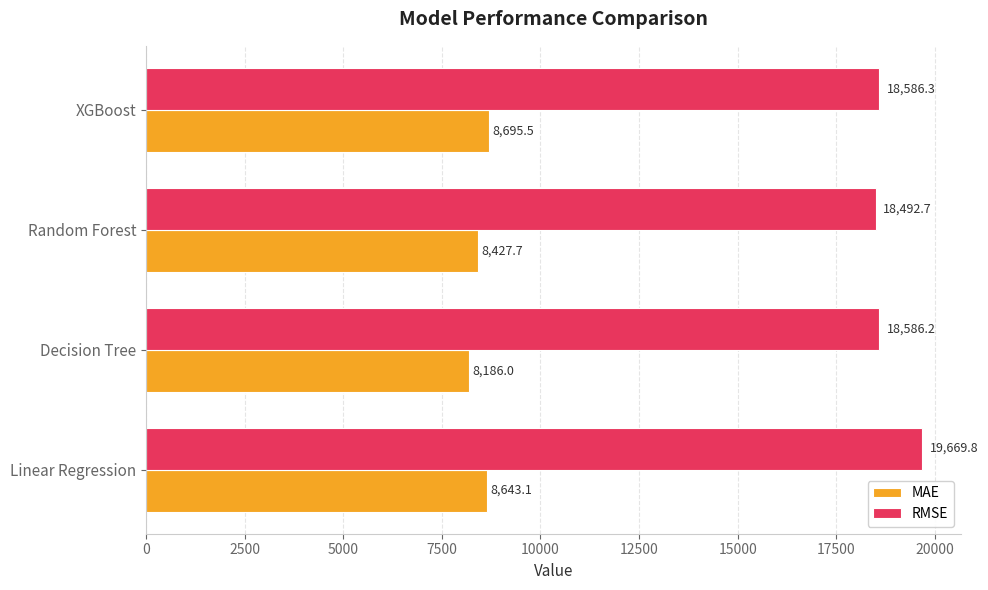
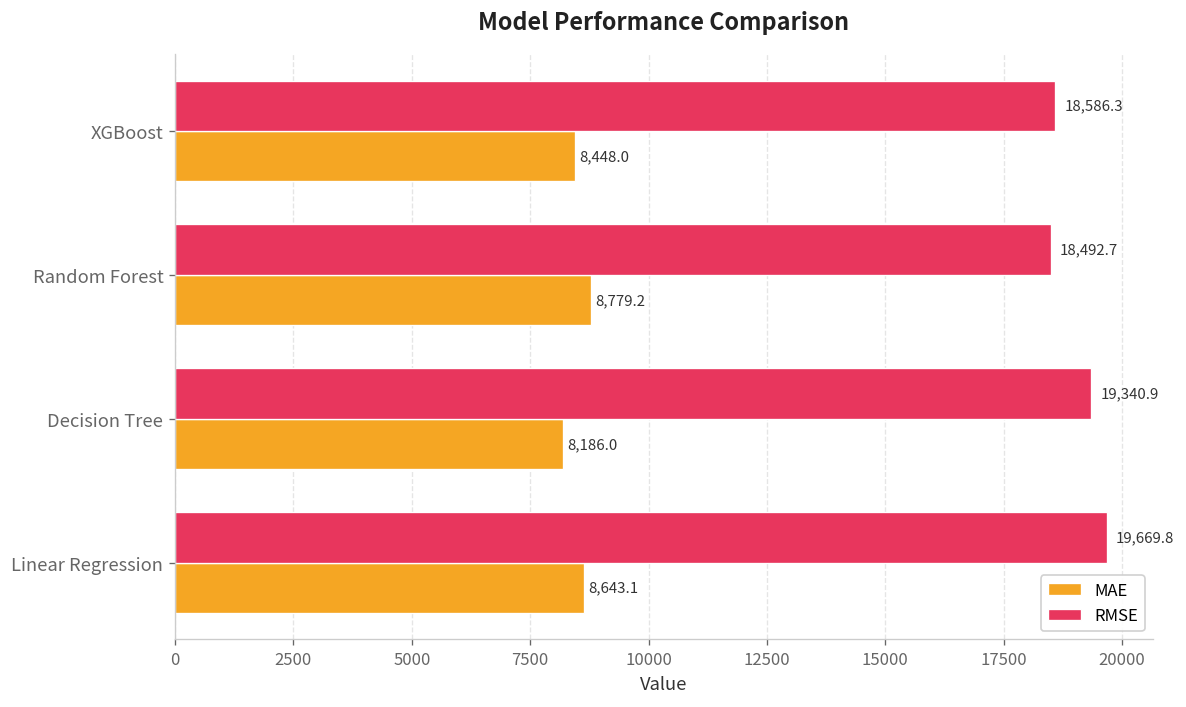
MAE, XGBoost: 8,695.5 -> 8,448.0
MAE, Random Forest: 8,427.7 -> 8,779.2
RMSE, Decision Tree: 18,586.2 -> 19,340.9
